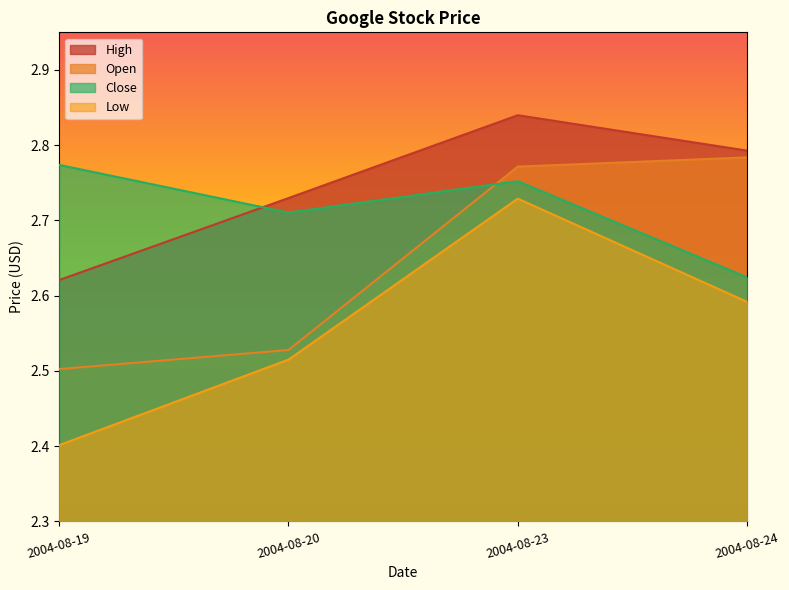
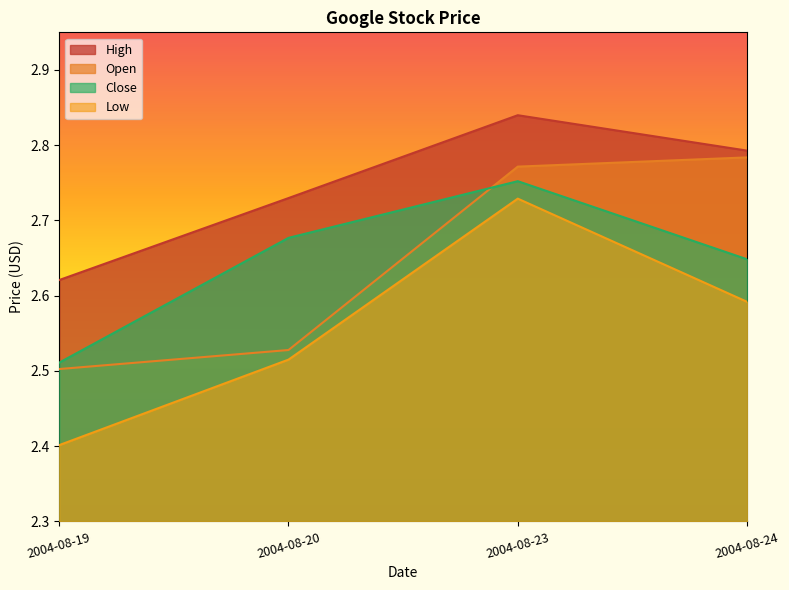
Close, 2004-08-19: 2.77 -> 2.51
Close, 2004-08-20: 2.71 -> 2.68
Close, 2004-08-24: 2.62 -> 2.65
